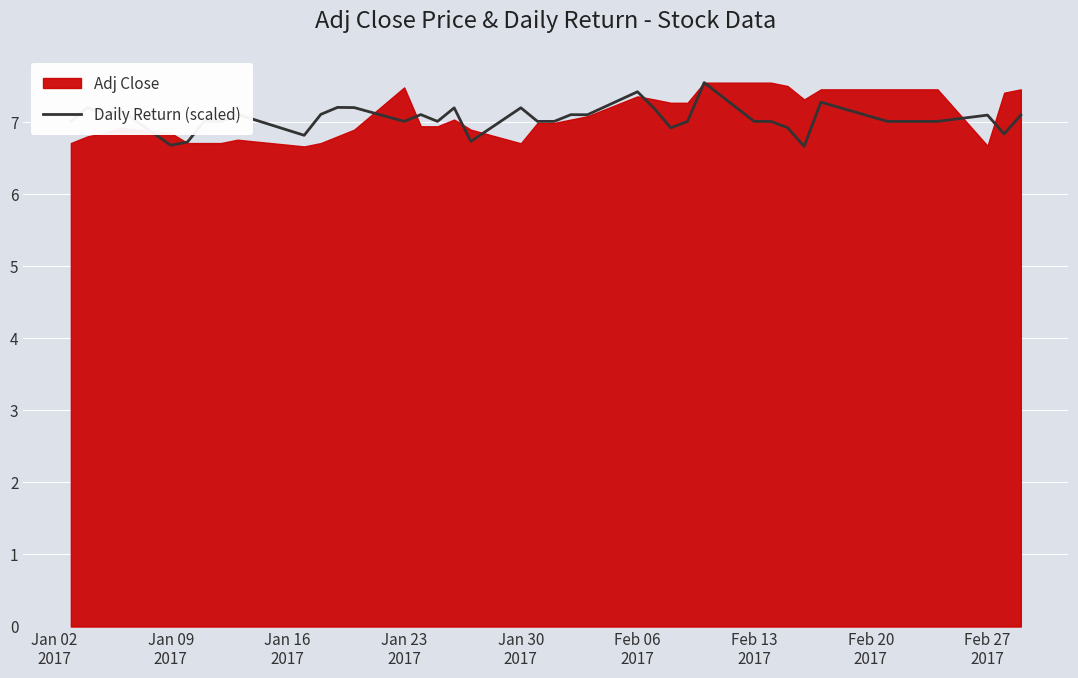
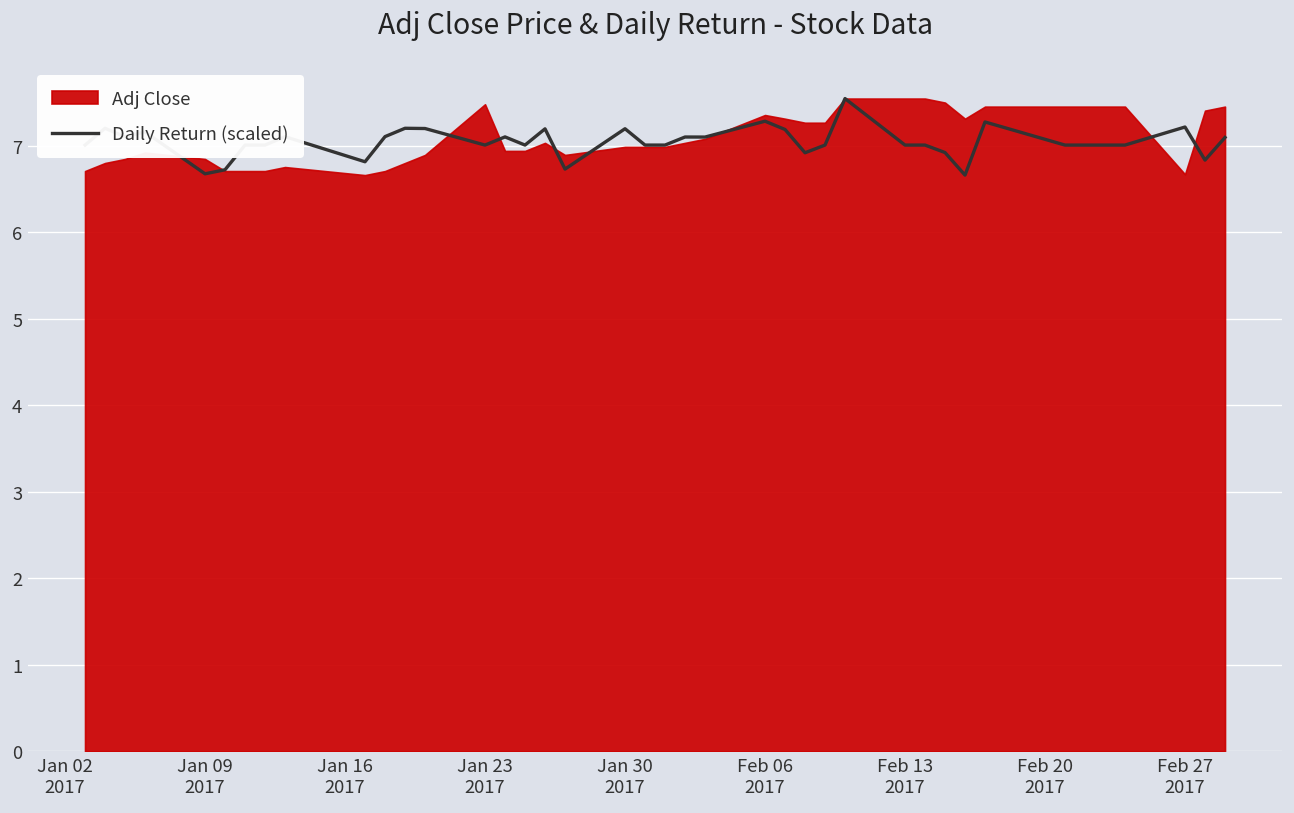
Adj Close, Jan 30 2017: 6.7 -> 7.0
Daily Return (scaled), Feb 06 2017: 7.4 -> 7.3
Daily Return (scaled), Feb 27 2017: 7.1 -> 7.2
